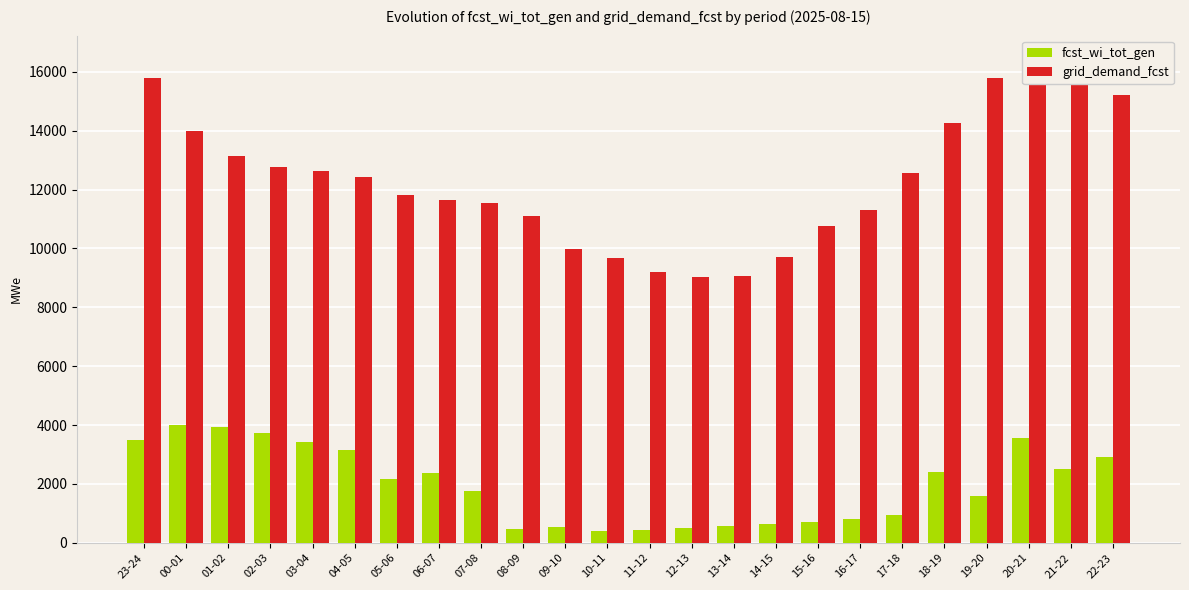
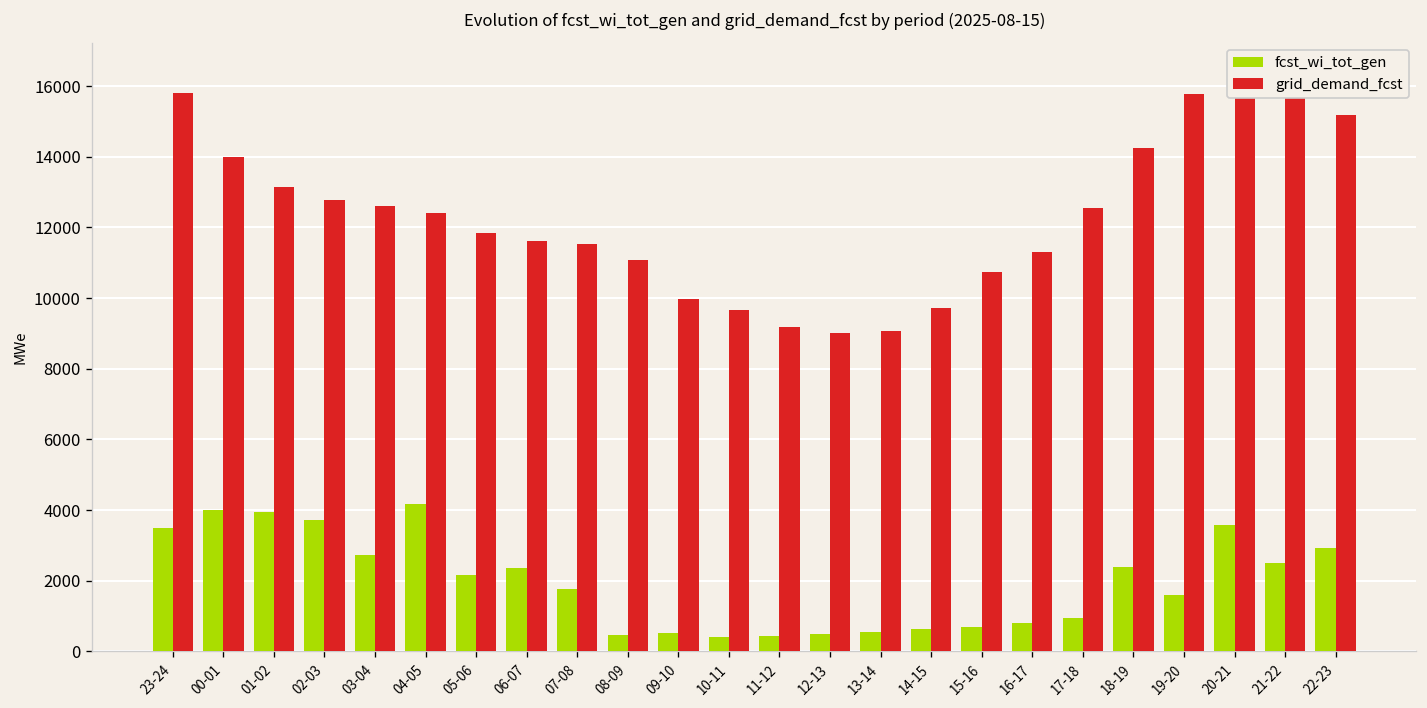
fcst_wi_tot_gen, 03-04: 3400 -> 2700
fcst_wi_tot_gen, 04-05: 3100 -> 4200
